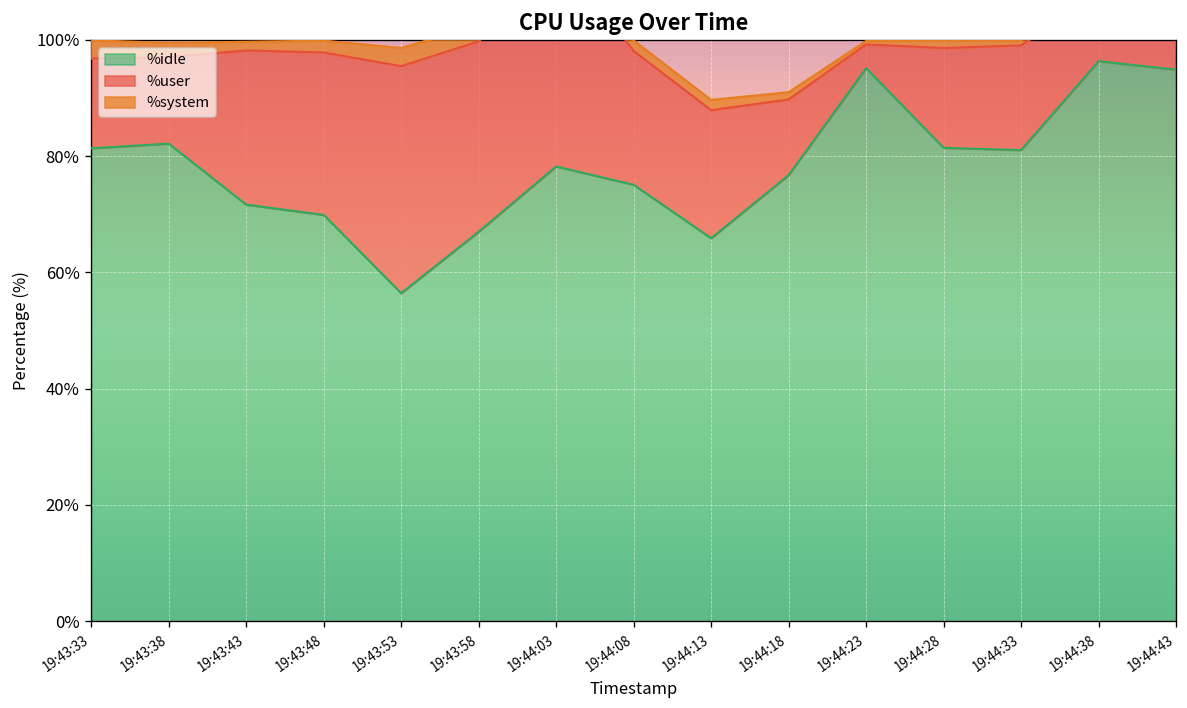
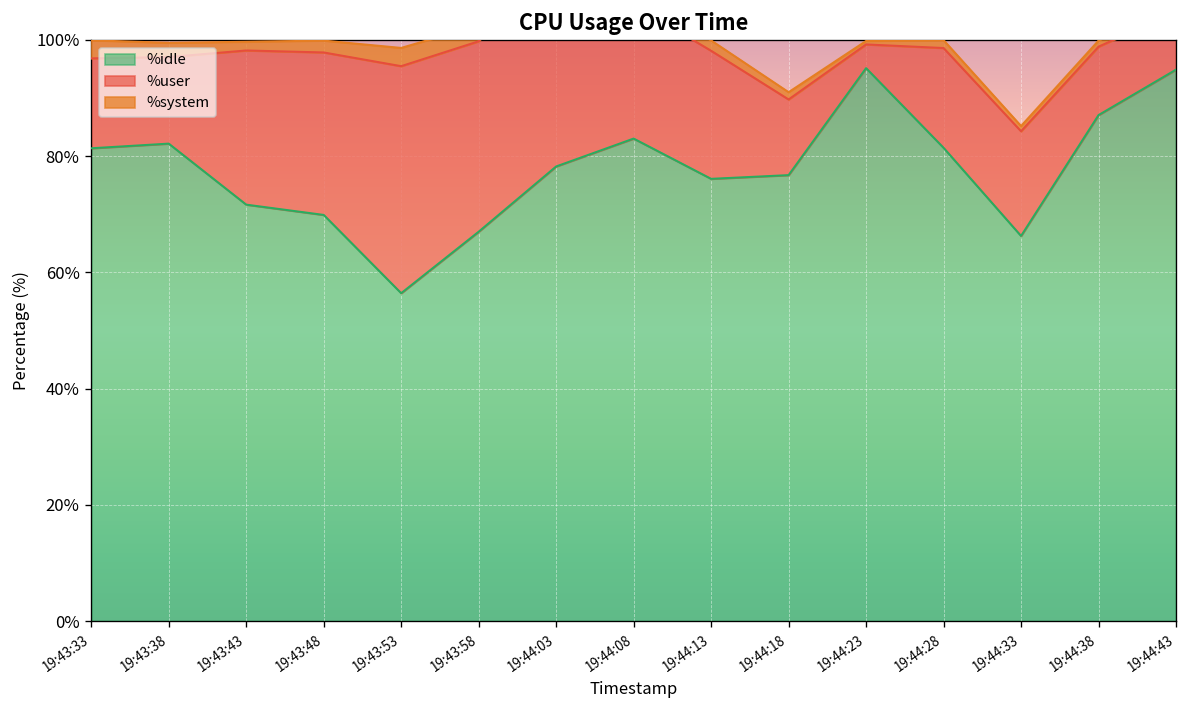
%idle, 19:44:08: 75% -> 83%
%idle, 19:44:13: 66% -> 76%
%idle, 19:44:33: 81% -> 66%
%idle, 19:44:38: 96% -> 87%
